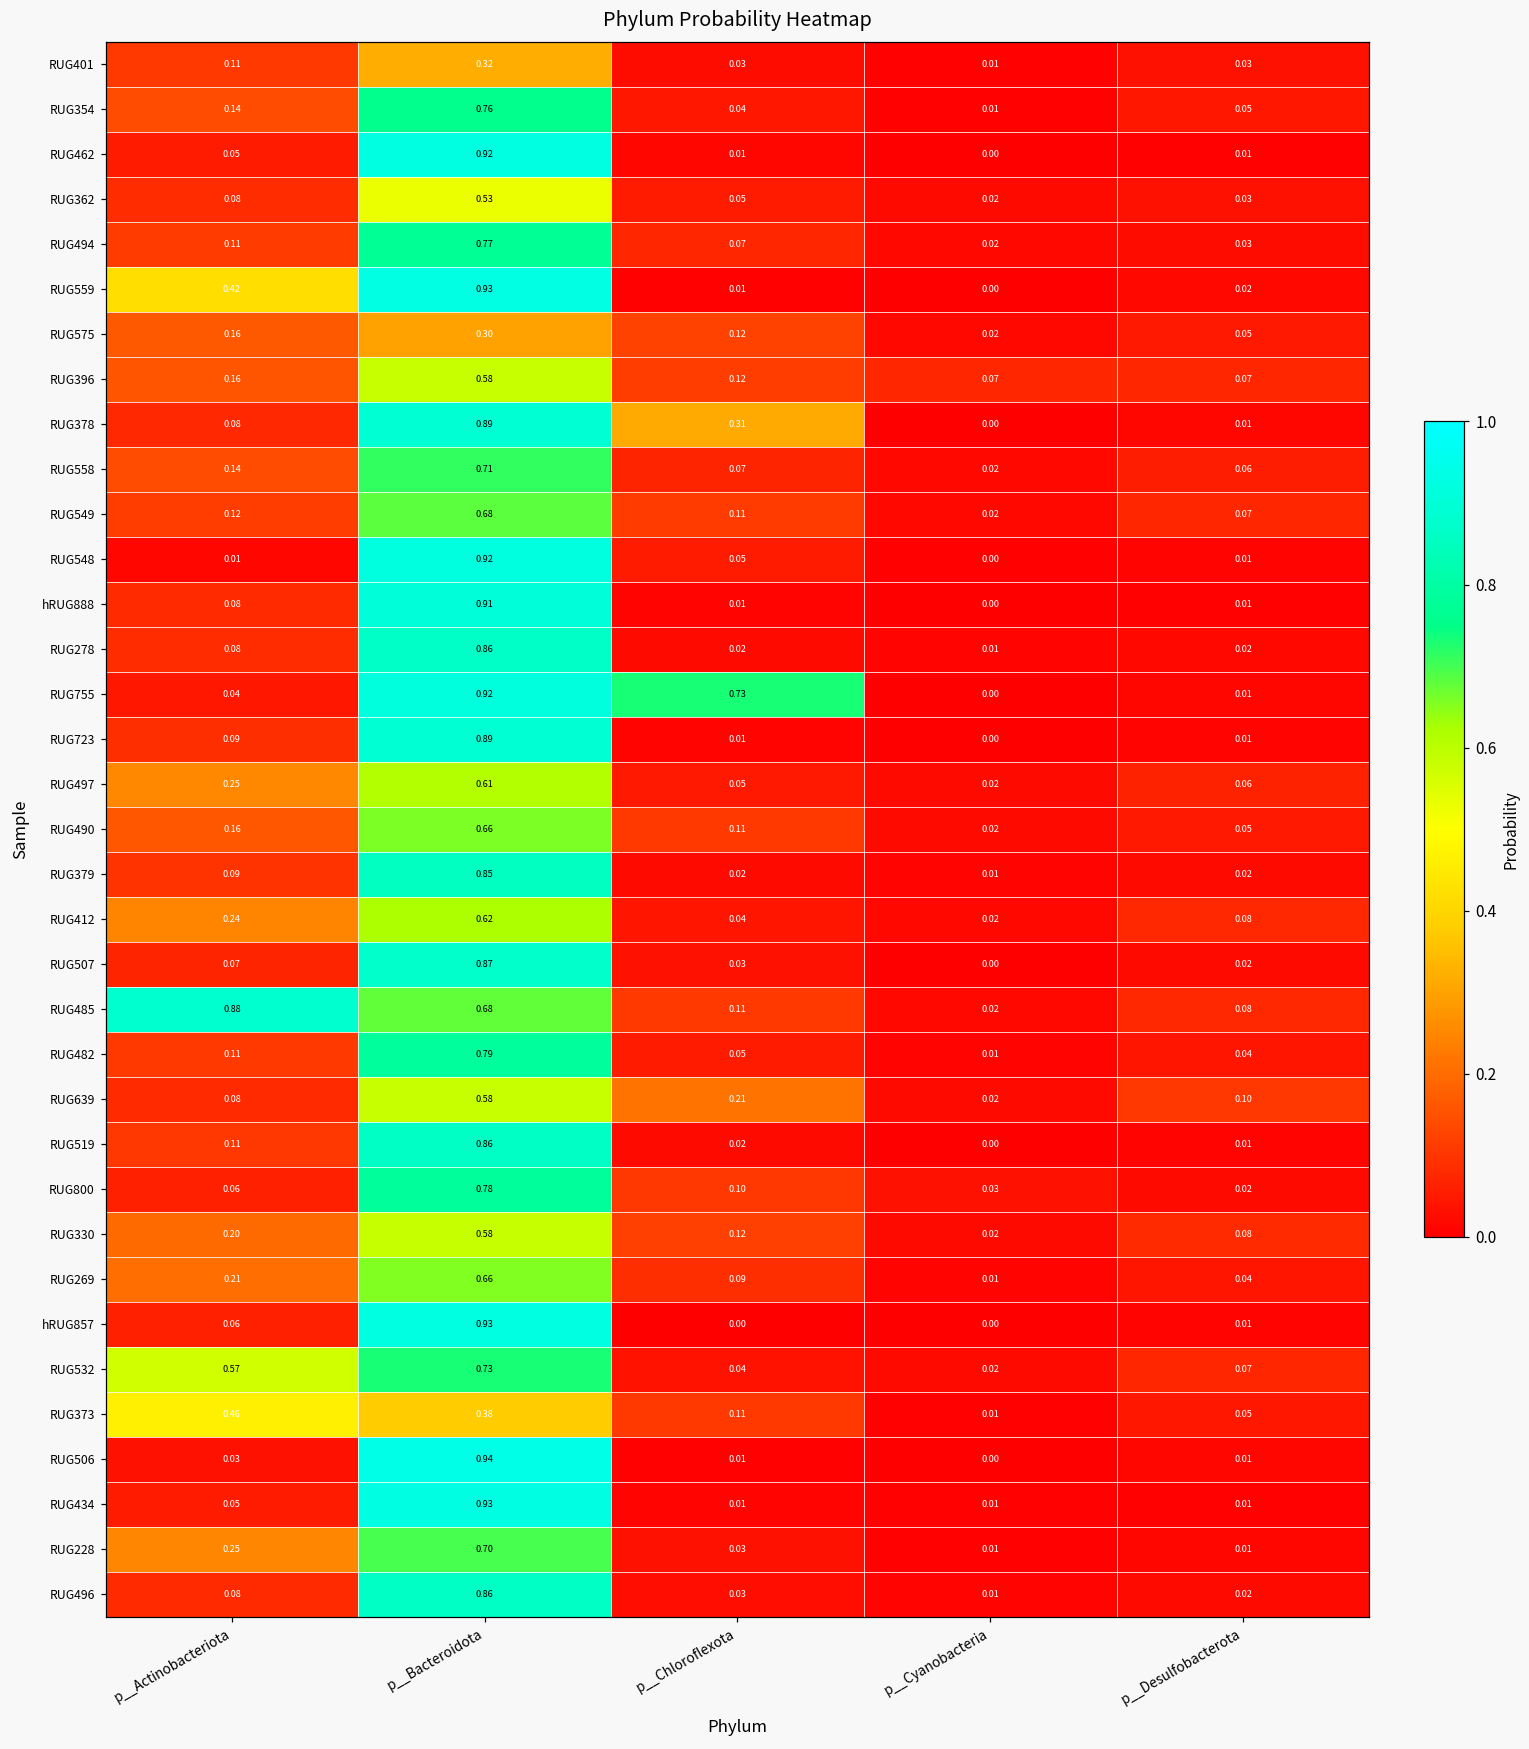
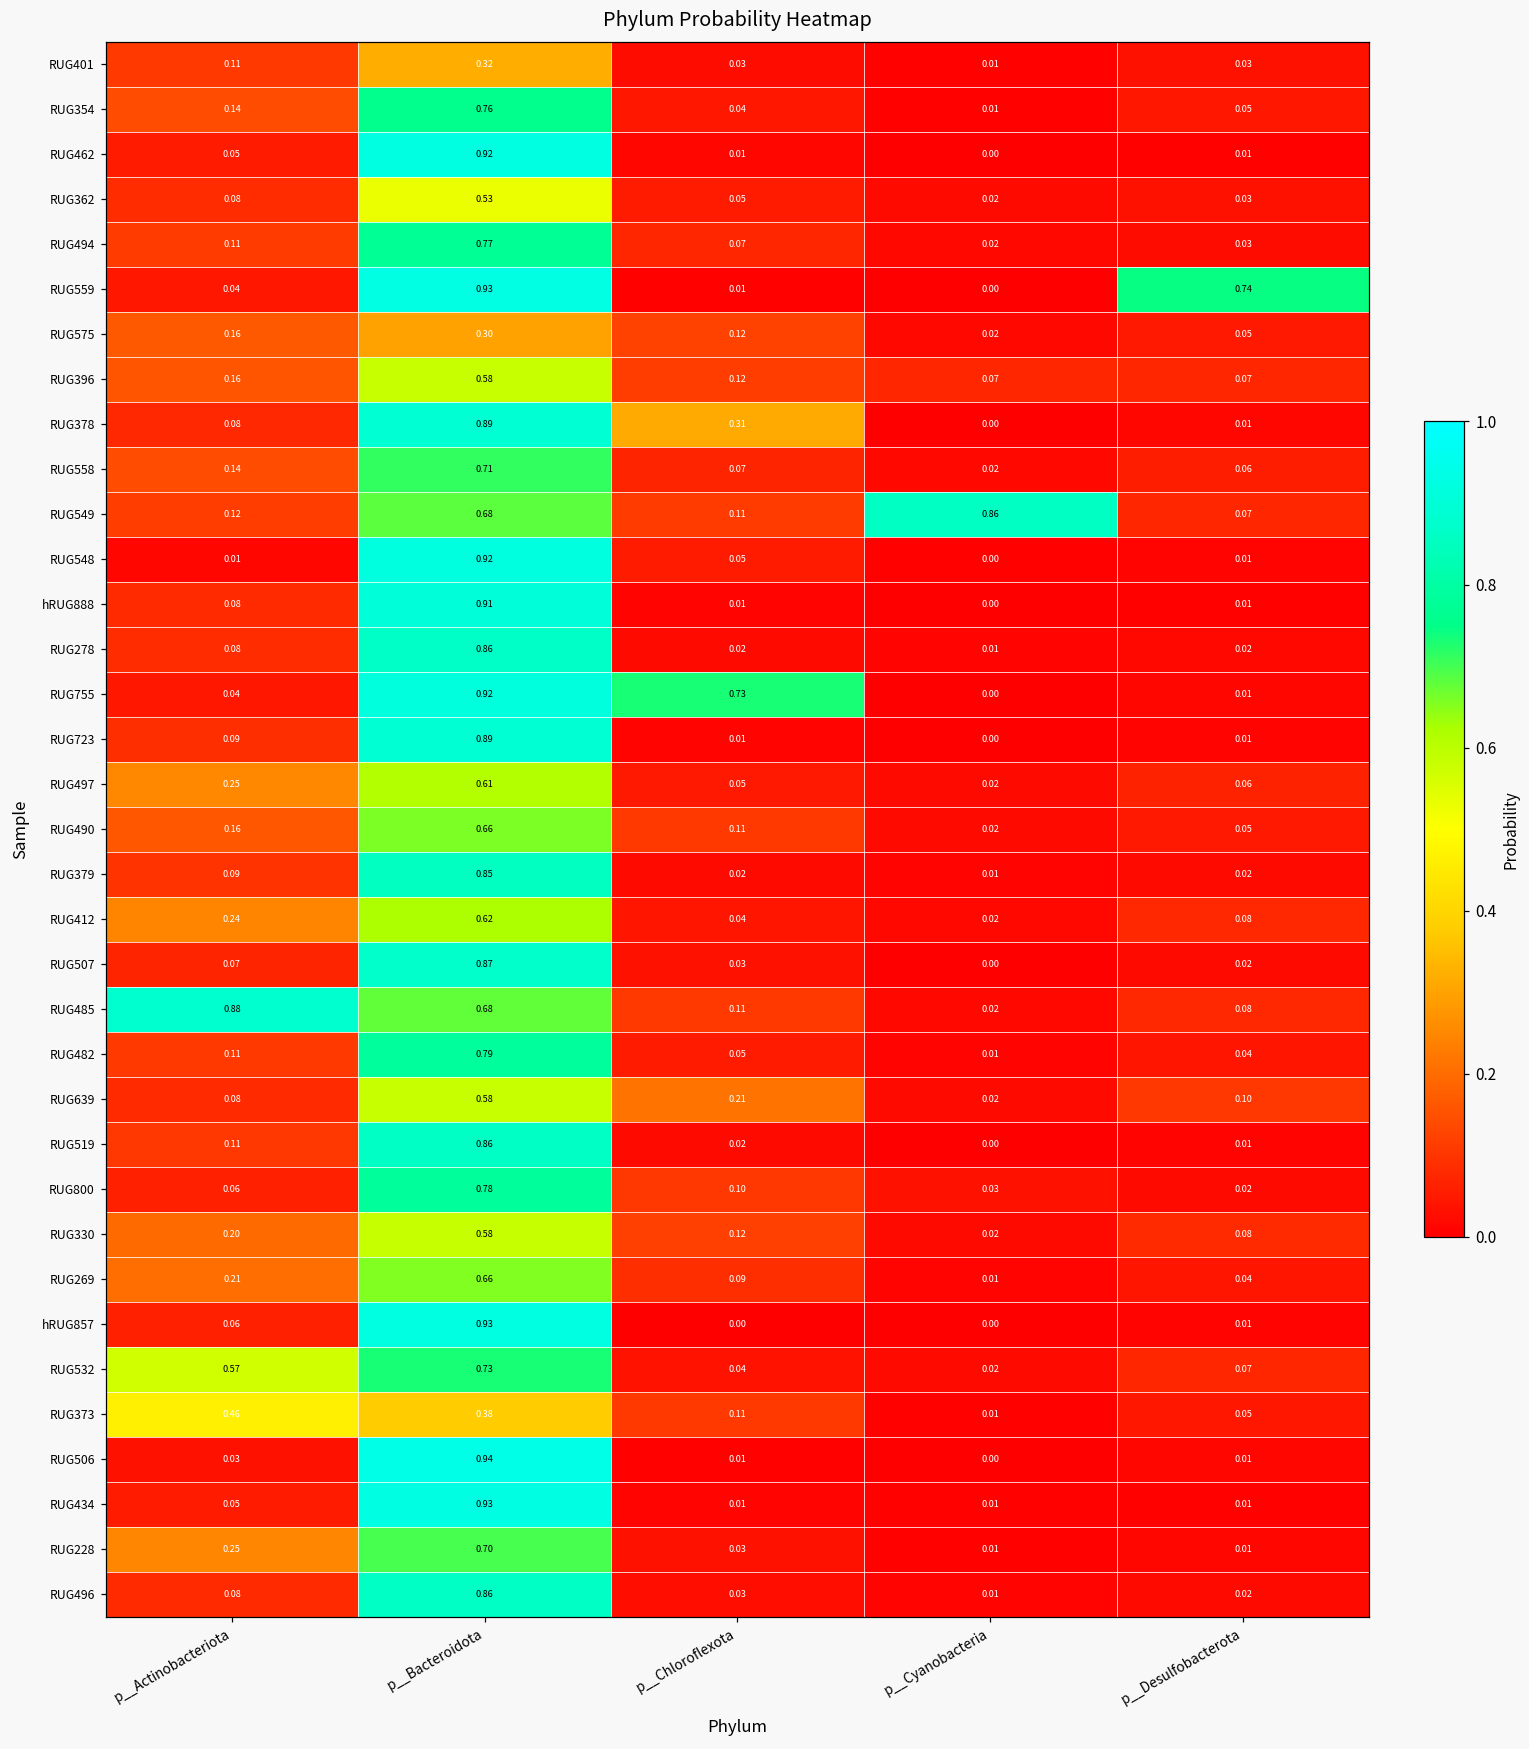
RUG559, p__Actinobacteriota: 0.42 -> 0.04
RUG559, p__Desulfobacterota: 0.02 -> 0.74
RUG549, p__Cyanobacteria: 0.02 -> 0.86
